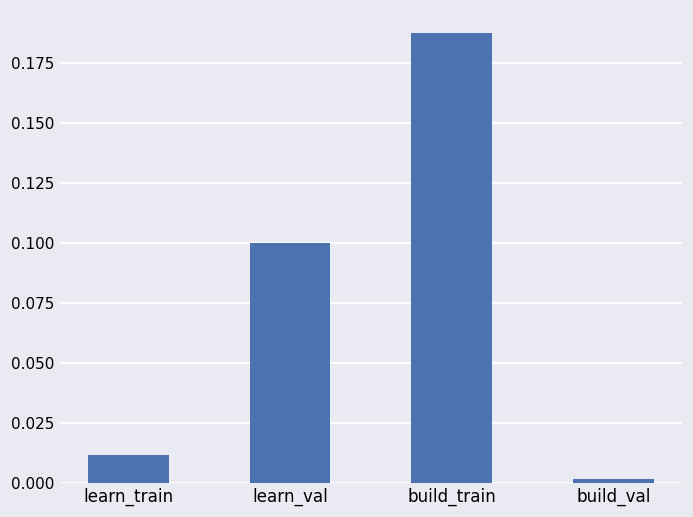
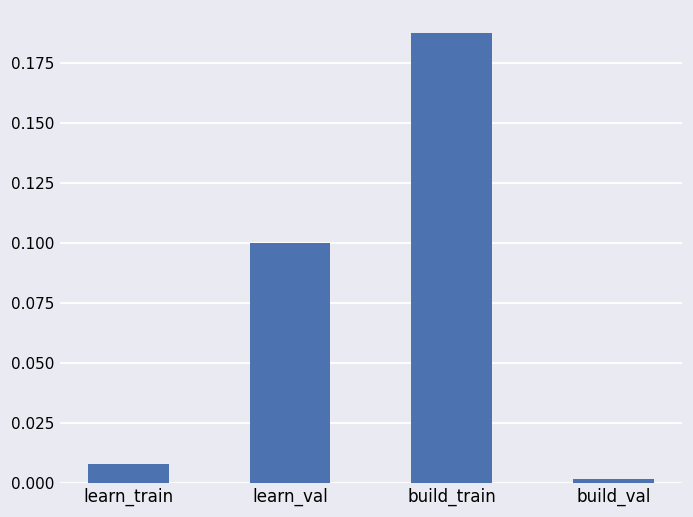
learn_train: 0.012 -> 0.008
